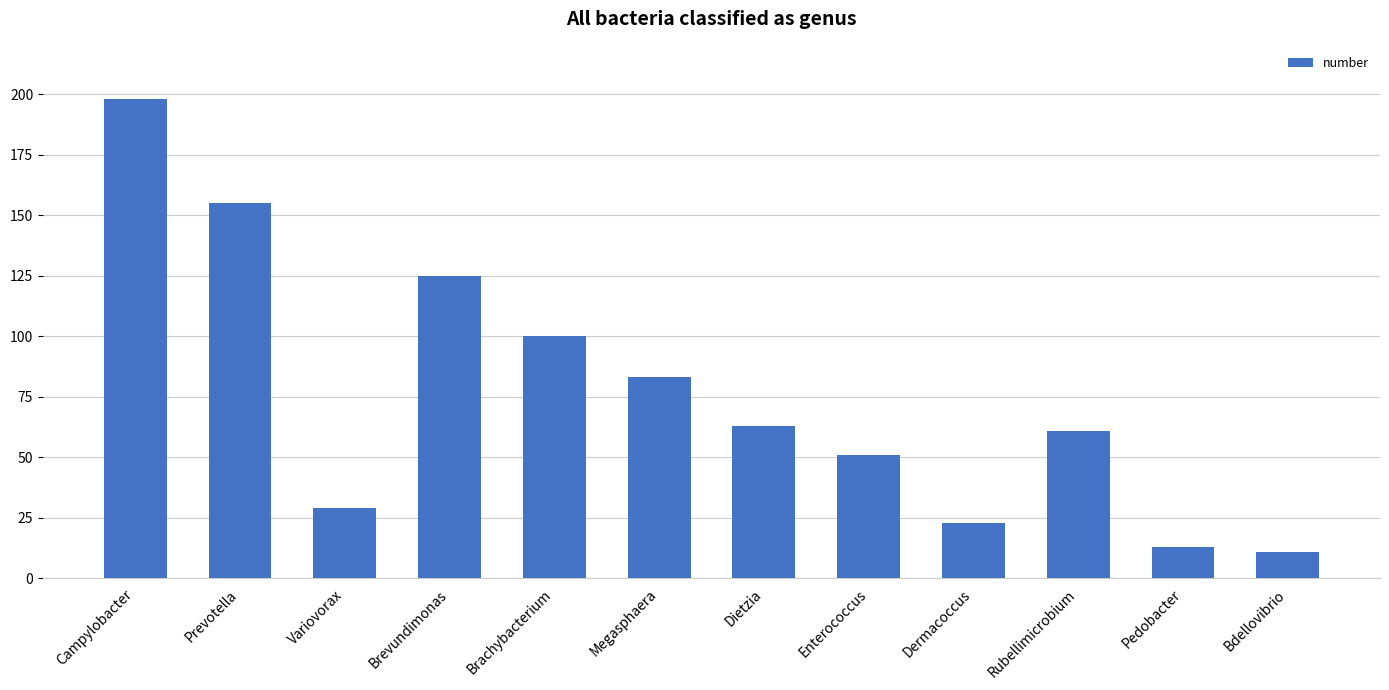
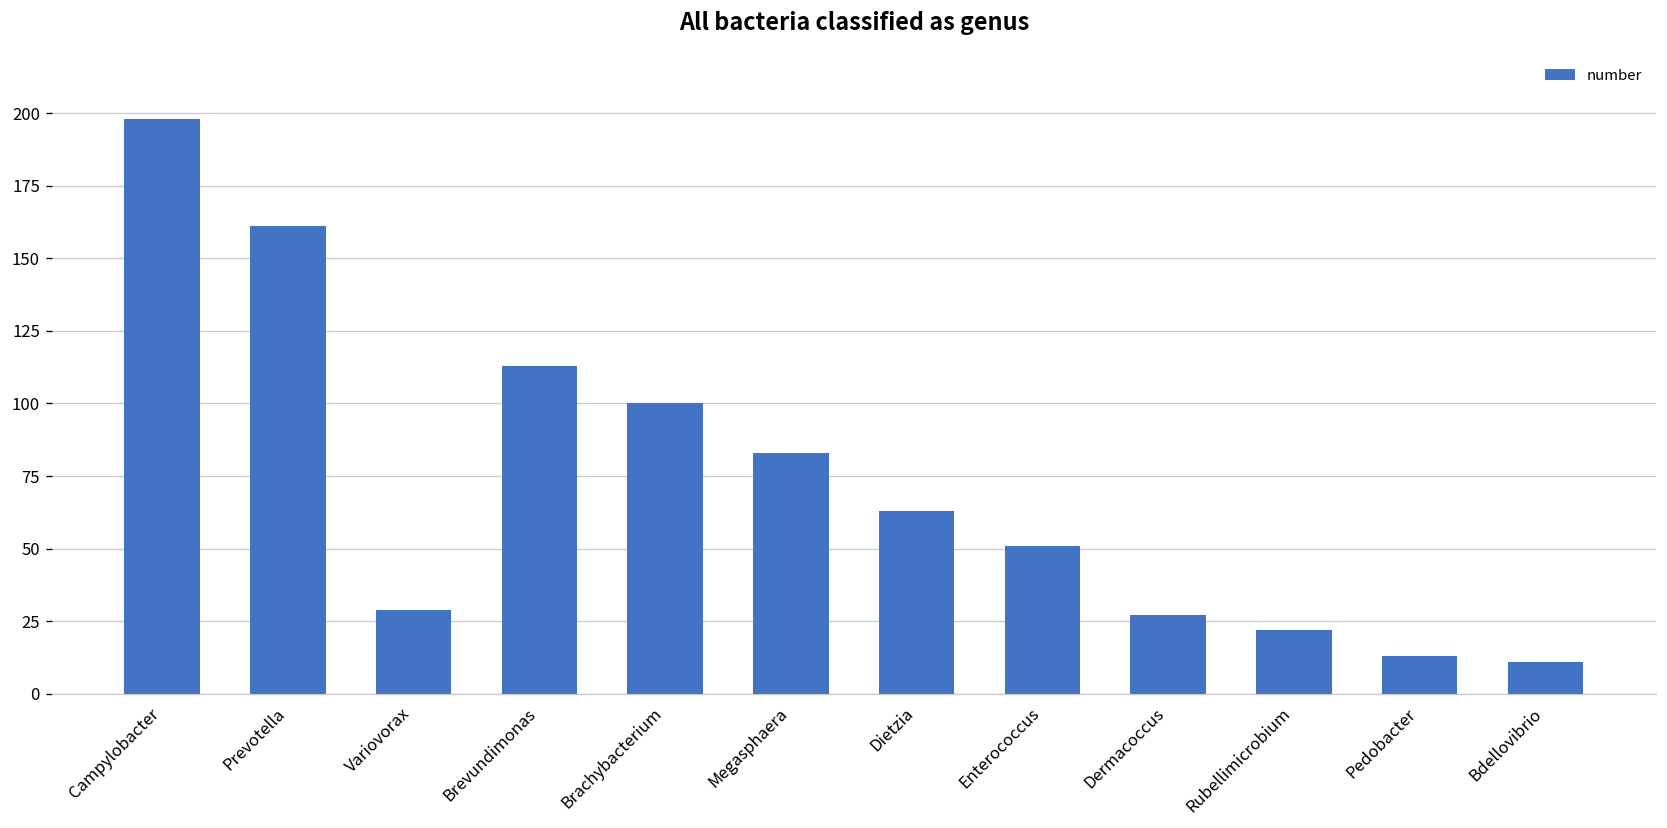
Prevotella: 155 -> 161
Brevundimonas: 125 -> 113
Dermacoccus: 23 -> 27
Rubellimicrobium: 61 -> 22
